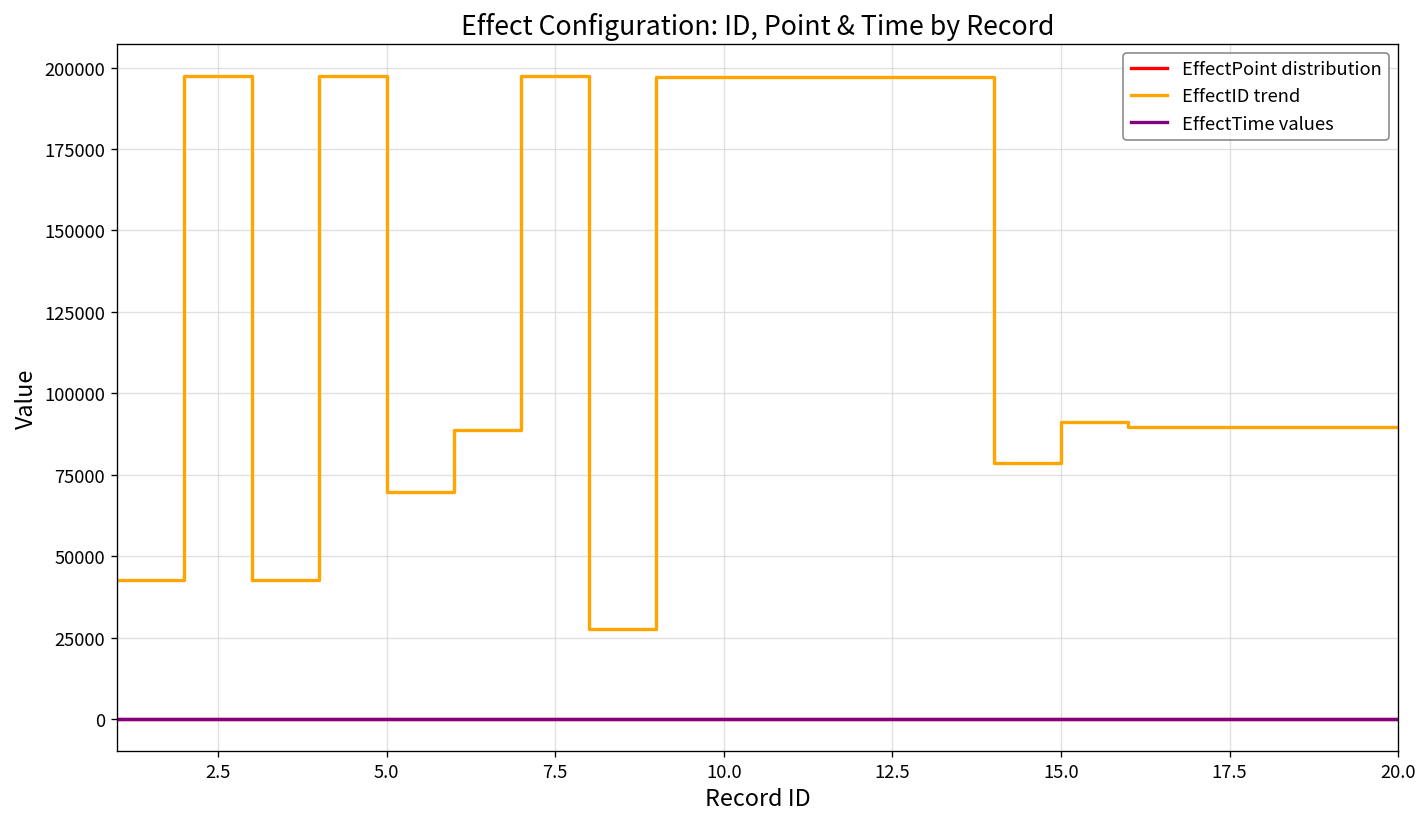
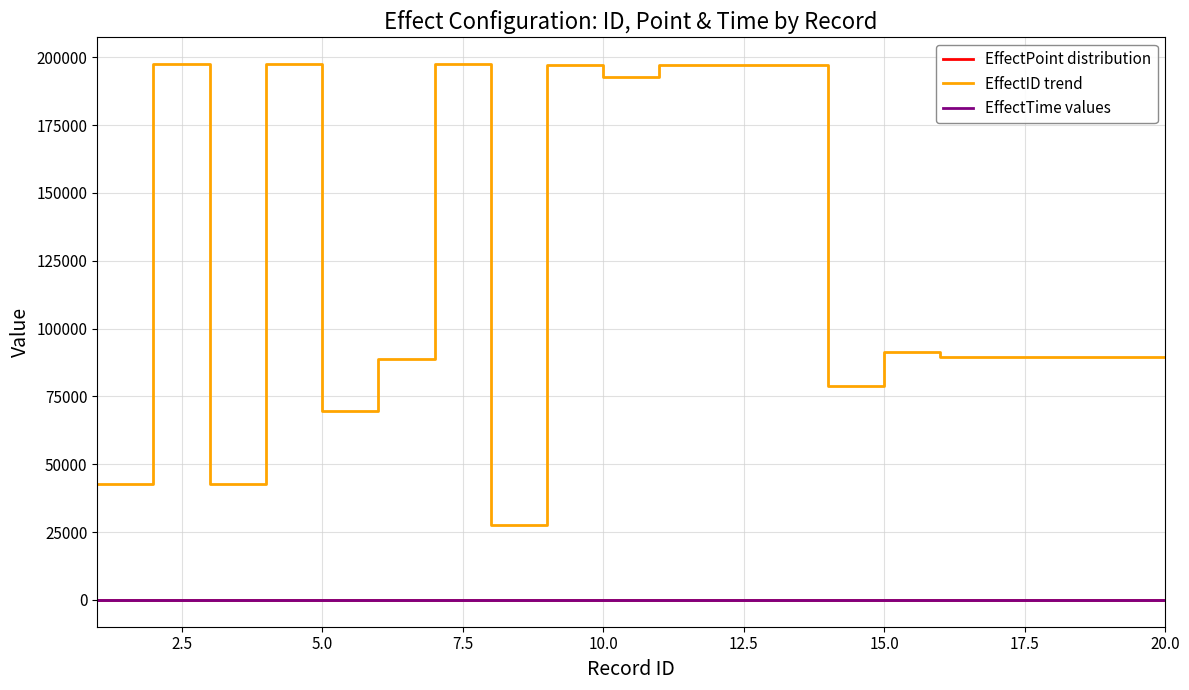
EffectID trend, 10.0: 197000 -> 193000
